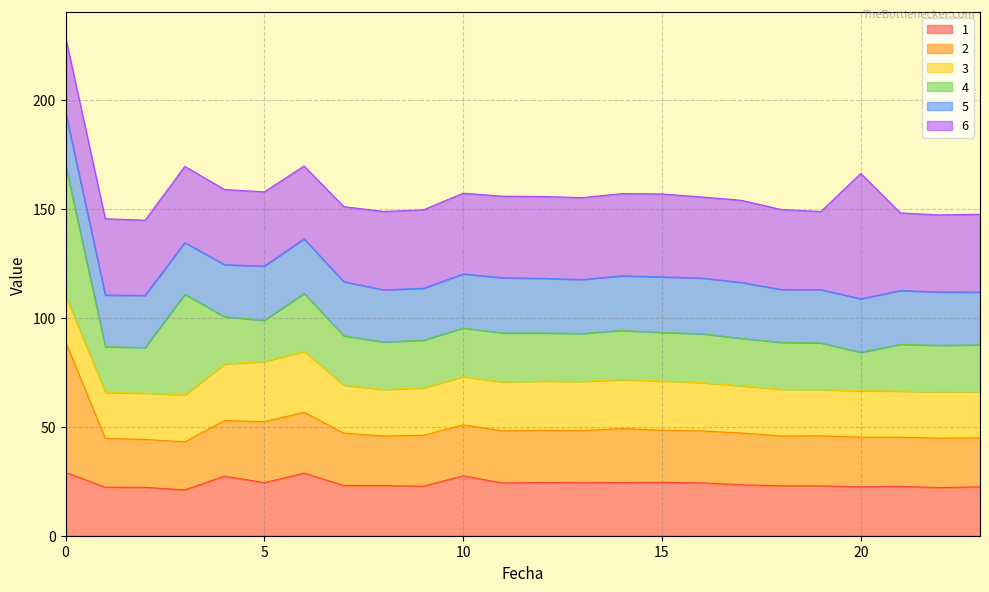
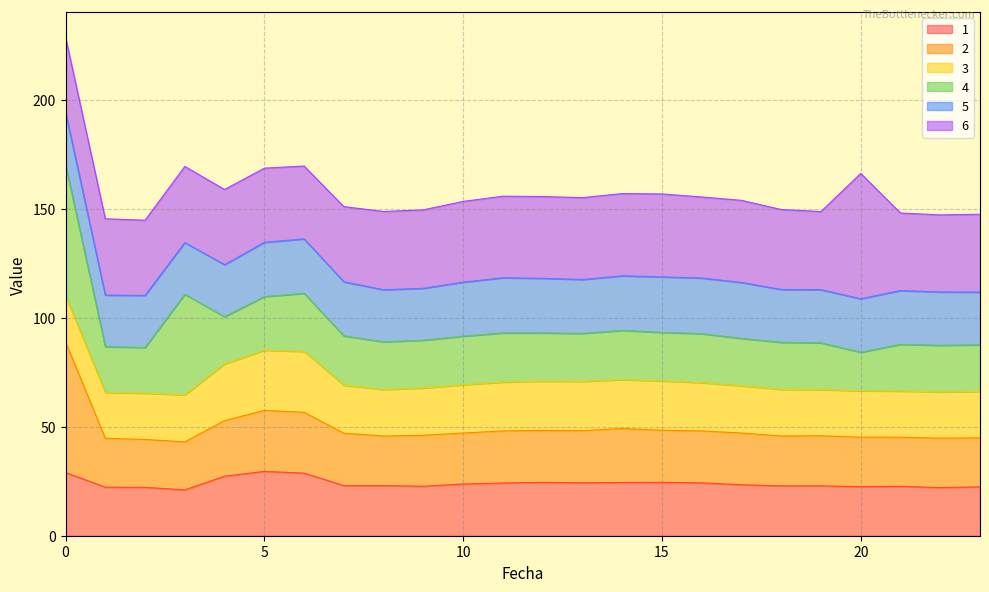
1, 5: 24 -> 30
4, 5: 19 -> 25
1, 10: 27 -> 24
